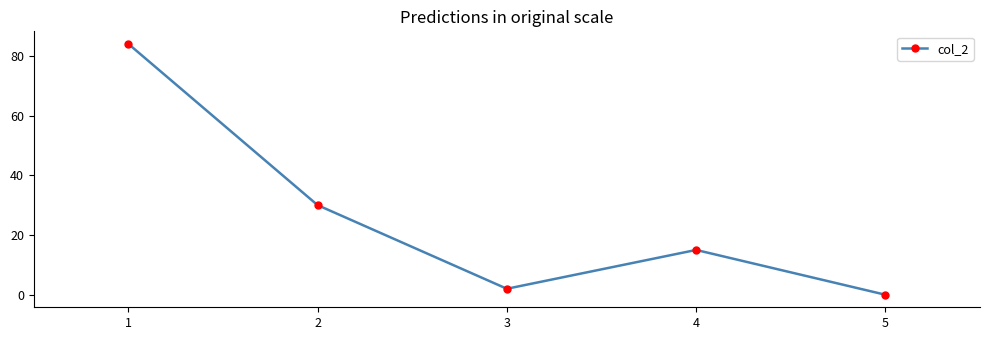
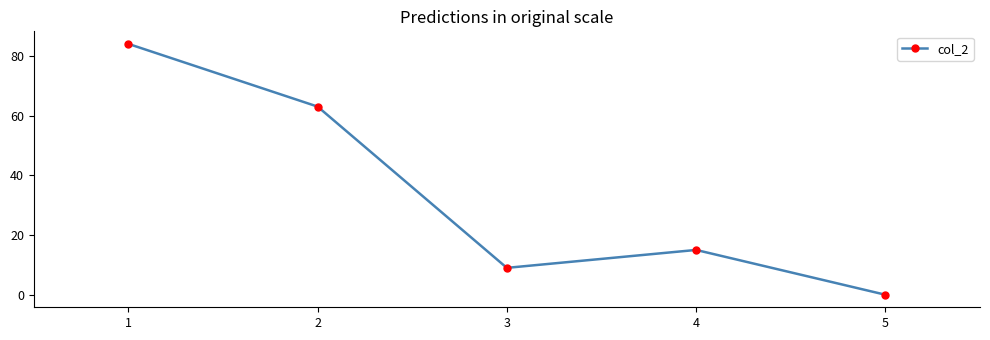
2: 30 -> 63
3: 2 -> 9
